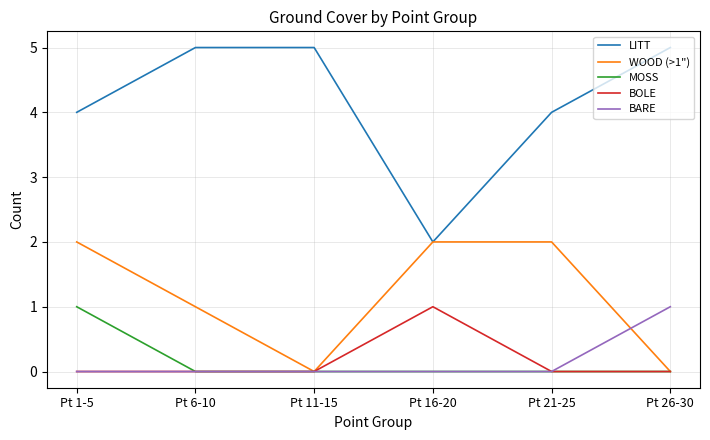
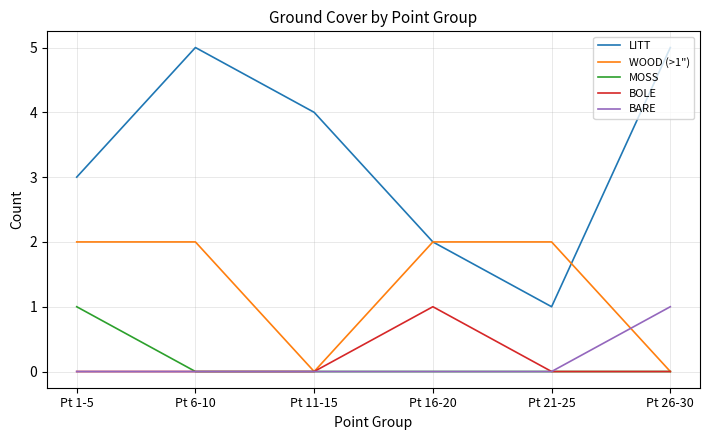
LITT, Pt 1-5: 4 -> 3
WOOD (>1"), Pt 6-10: 1 -> 2
LITT, Pt 11-15: 5 -> 4
LITT, Pt 21-25: 4 -> 1
